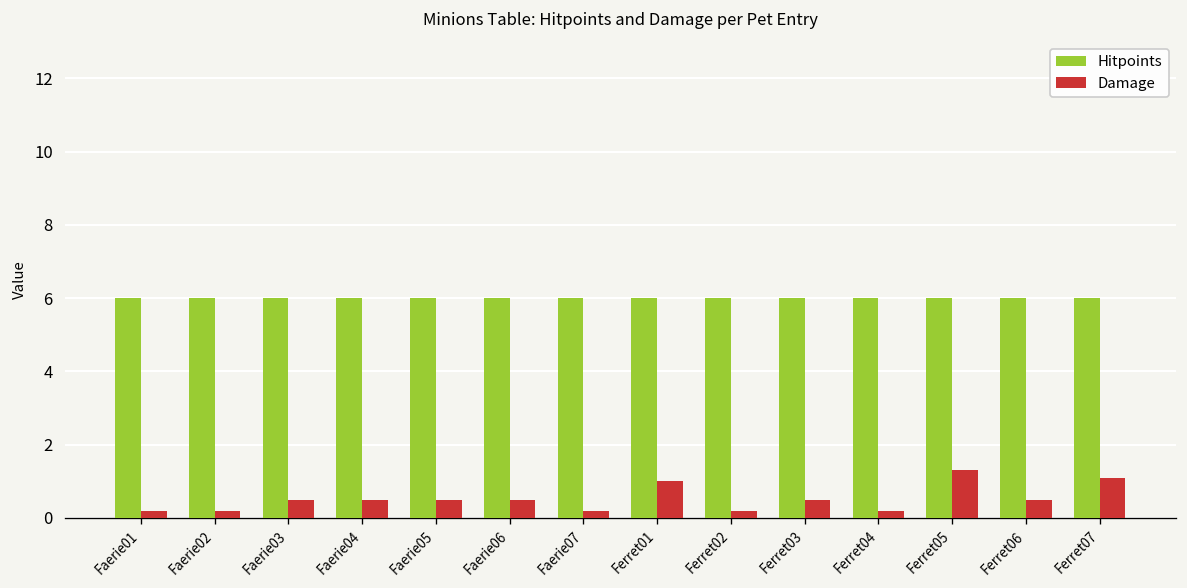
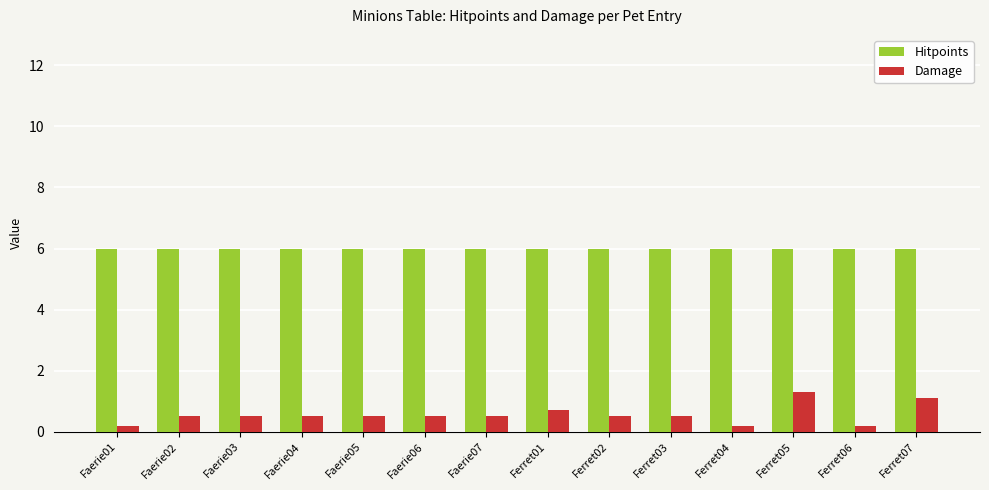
Damage, Faerie02: 0.2 -> 0.5
Damage, Faerie07: 0.2 -> 0.5
Damage, Ferret01: 1.0 -> 0.7
Damage, Ferret02: 0.2 -> 0.5
Damage, Ferret06: 0.5 -> 0.2
